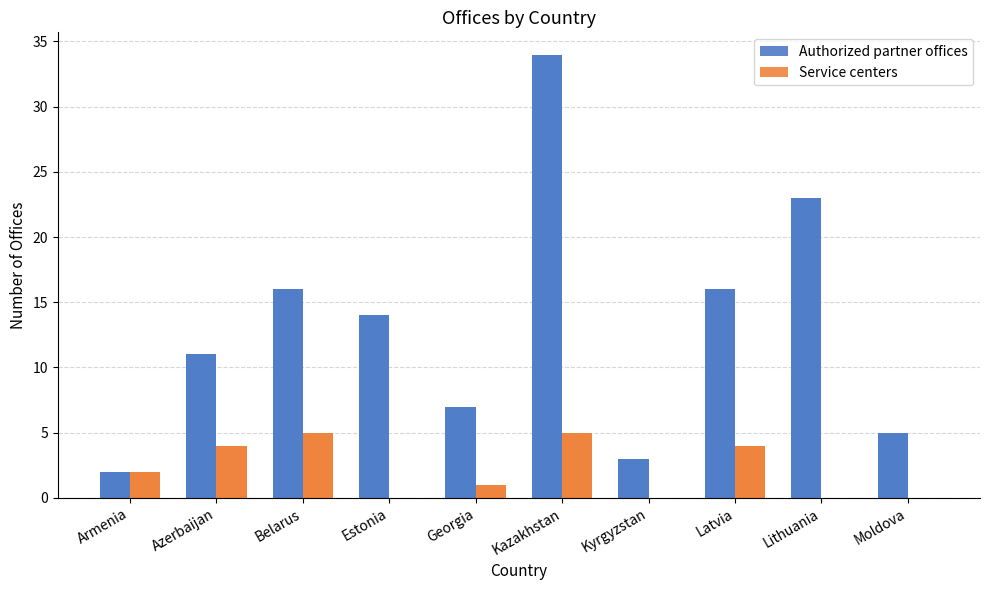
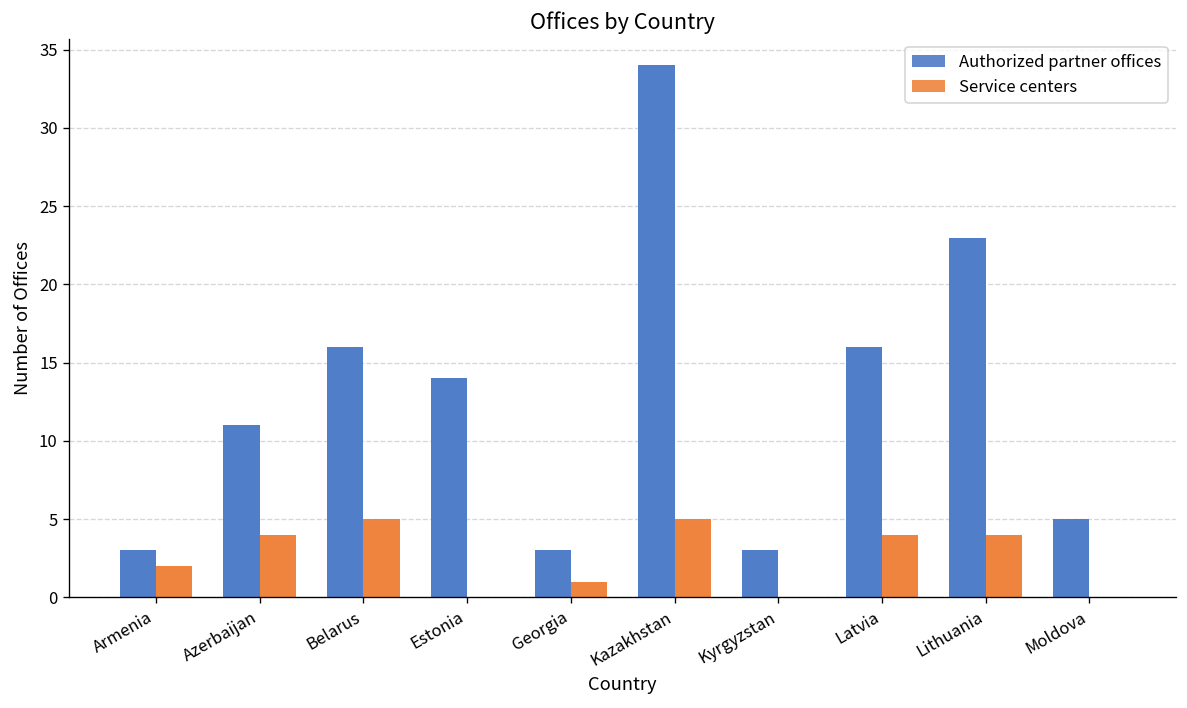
Authorized partner offices, Armenia: 2 -> 3
Authorized partner offices, Georgia: 7 -> 3
Service centers, Lithuania: 0 -> 4
